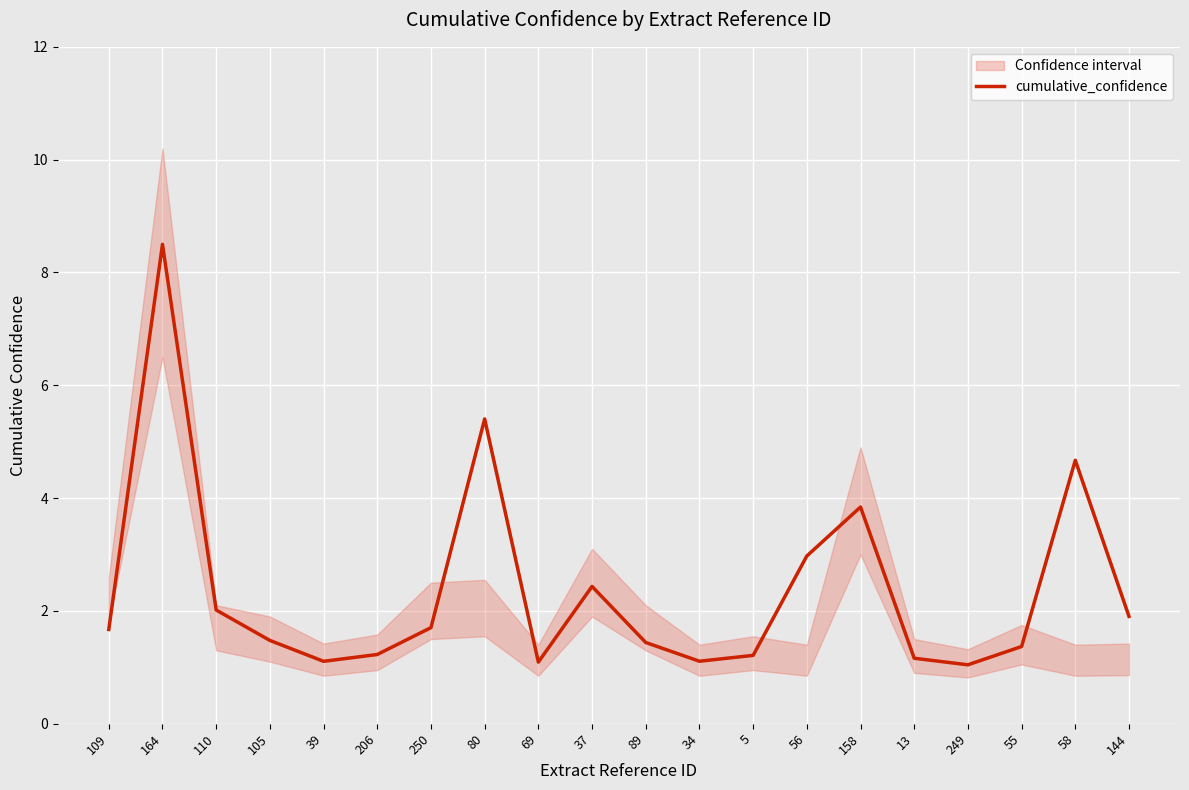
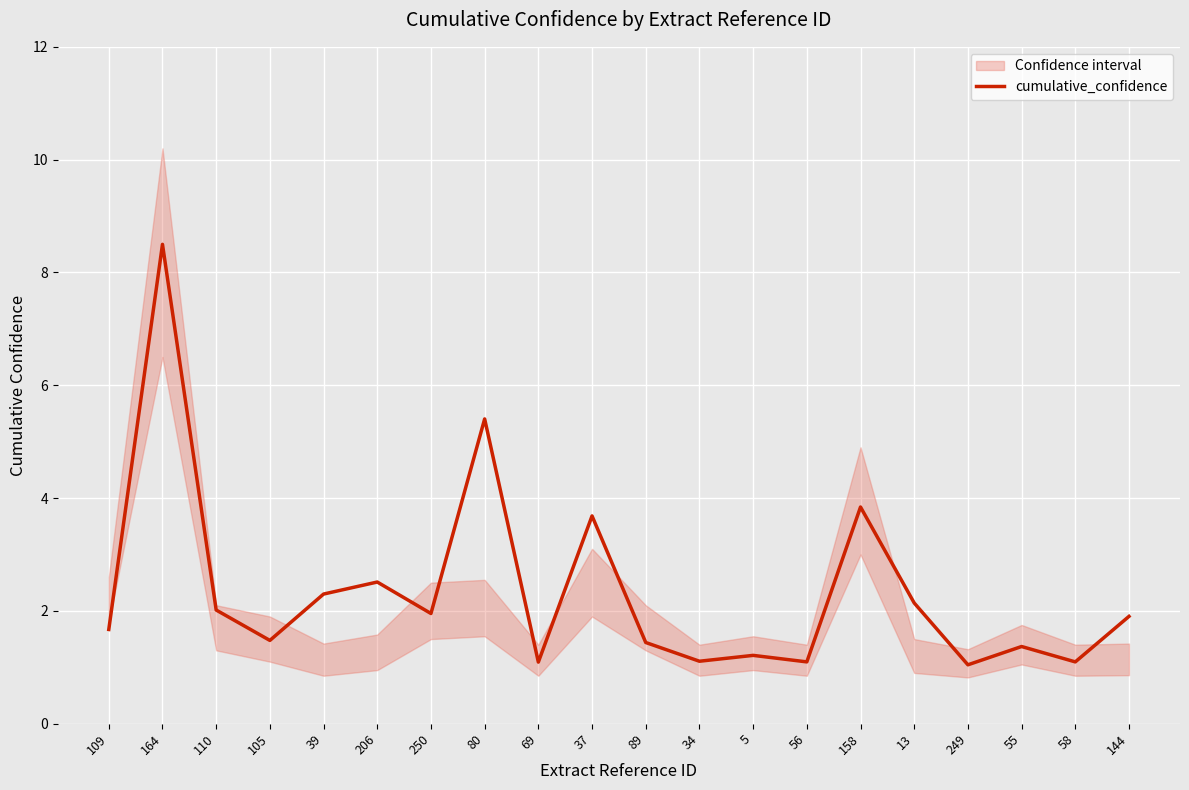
cumulative_confidence, 39: 1.1 -> 2.3
cumulative_confidence, 206: 1.2 -> 2.5
cumulative_confidence, 250: 1.7 -> 2.0
cumulative_confidence, 37: 2.4 -> 3.7
cumulative_confidence, 56: 3.0 -> 1.1
cumulative_confidence, 13: 1.2 -> 2.1
cumulative_confidence, 58: 4.7 -> 1.1
